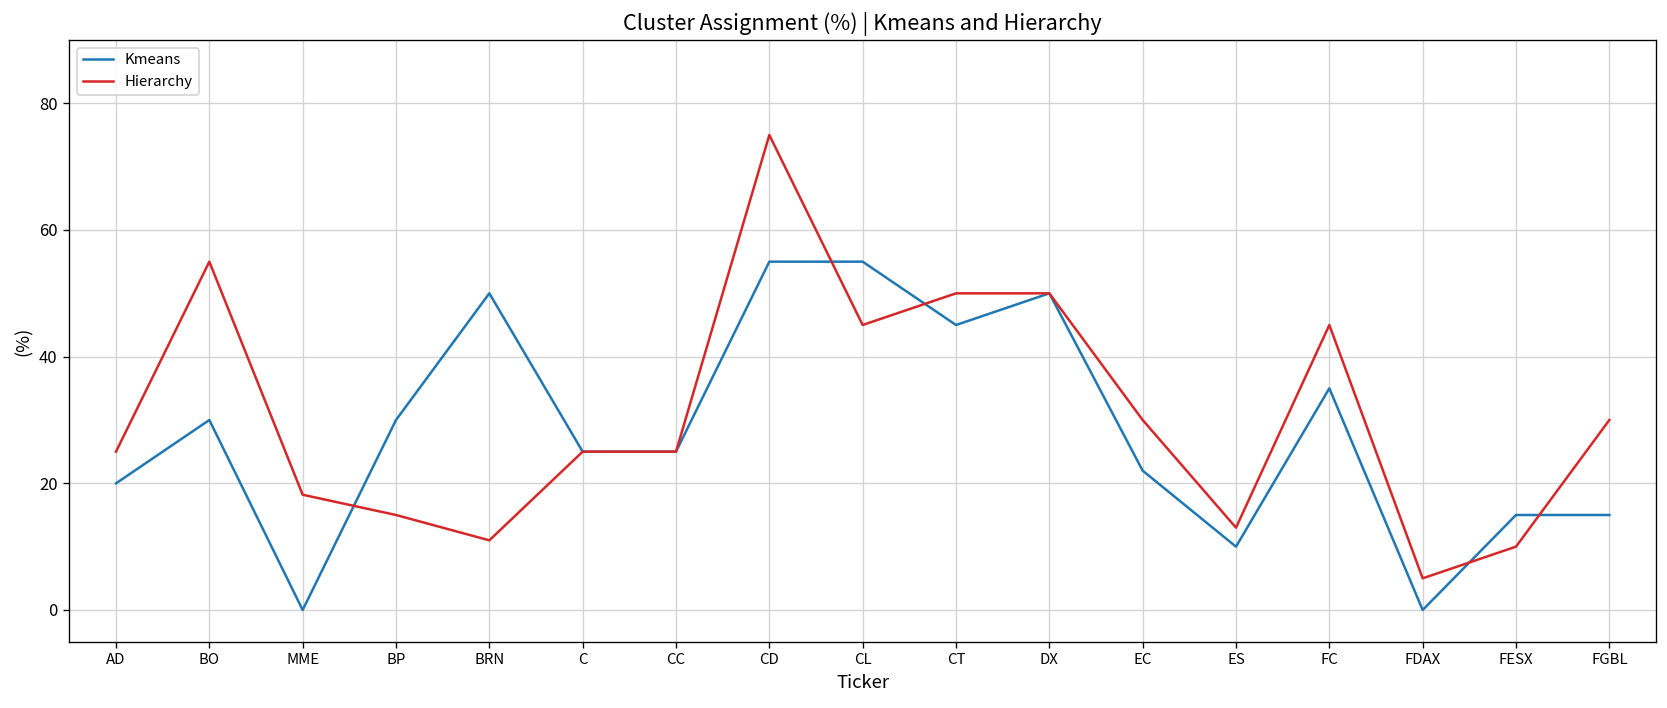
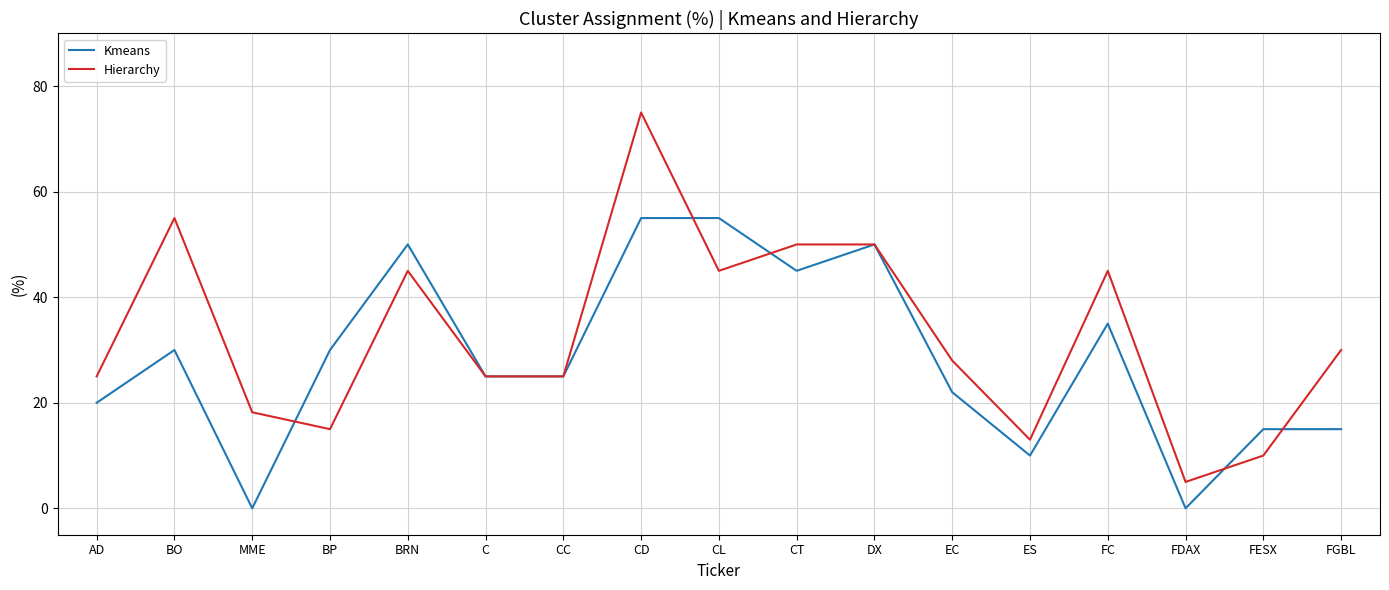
Hierarchy, BRN: 11 -> 45
Hierarchy, EC: 30 -> 28
